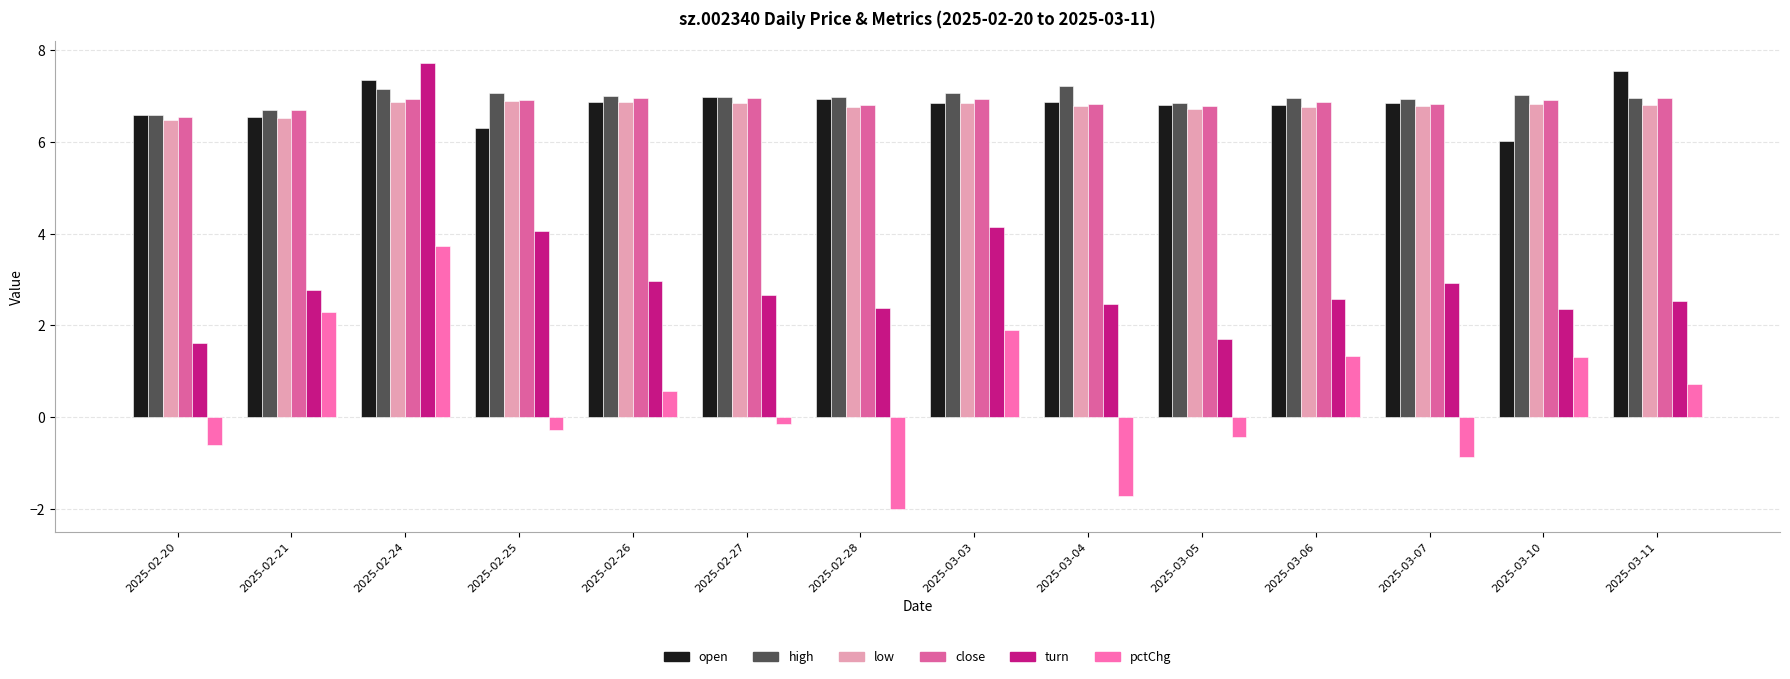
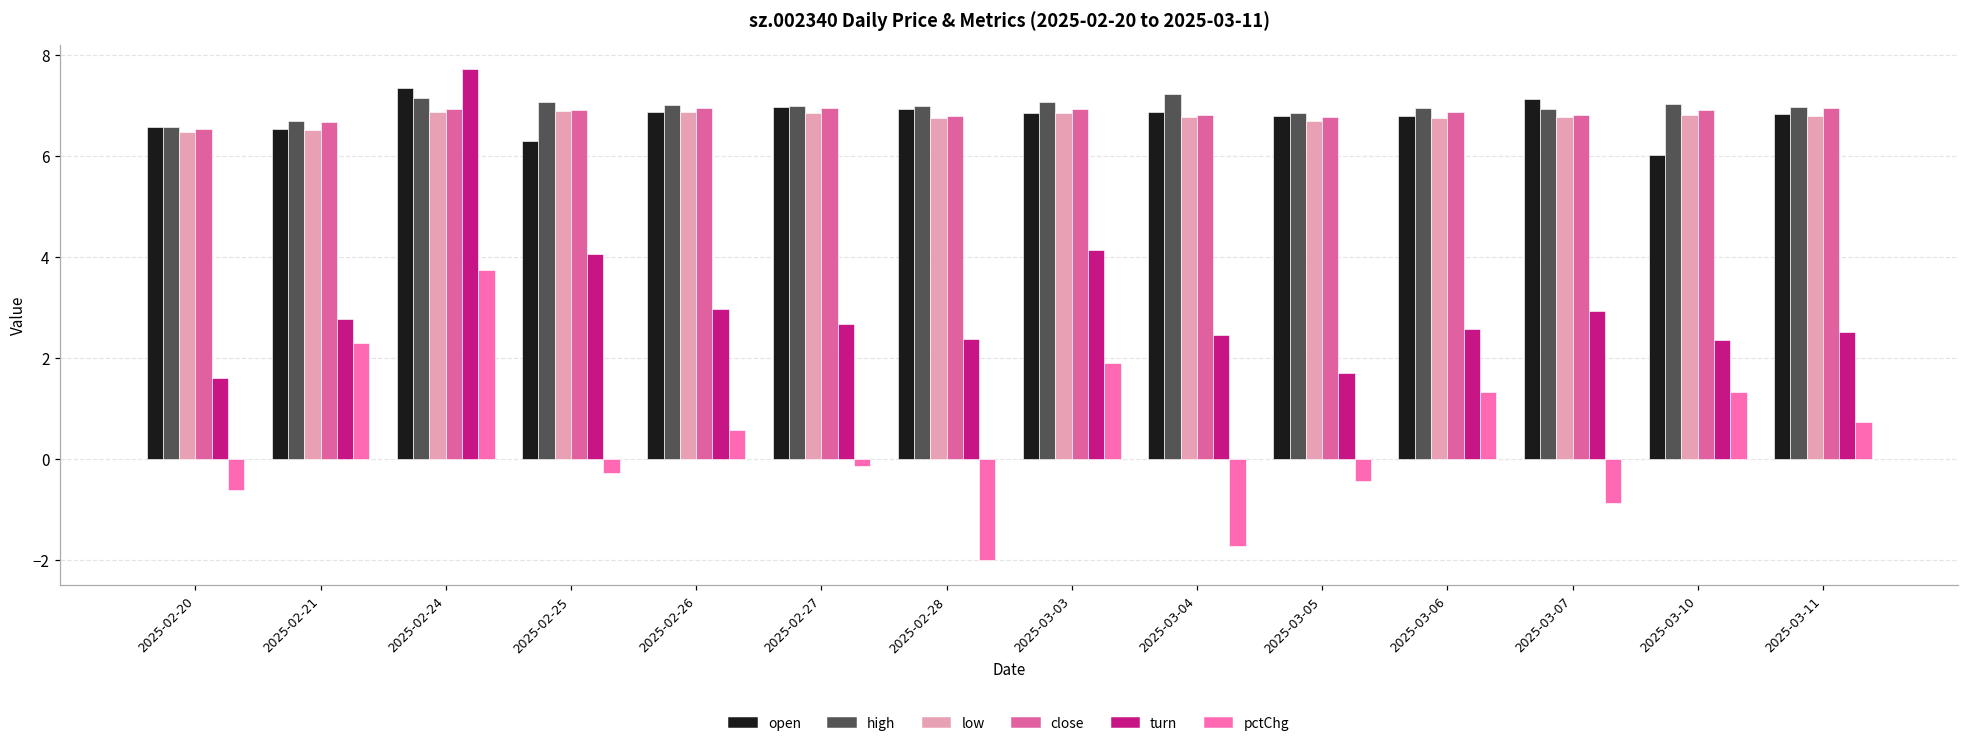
open, 2025-03-07: 6.9 -> 7.1
open, 2025-03-11: 7.5 -> 6.8
